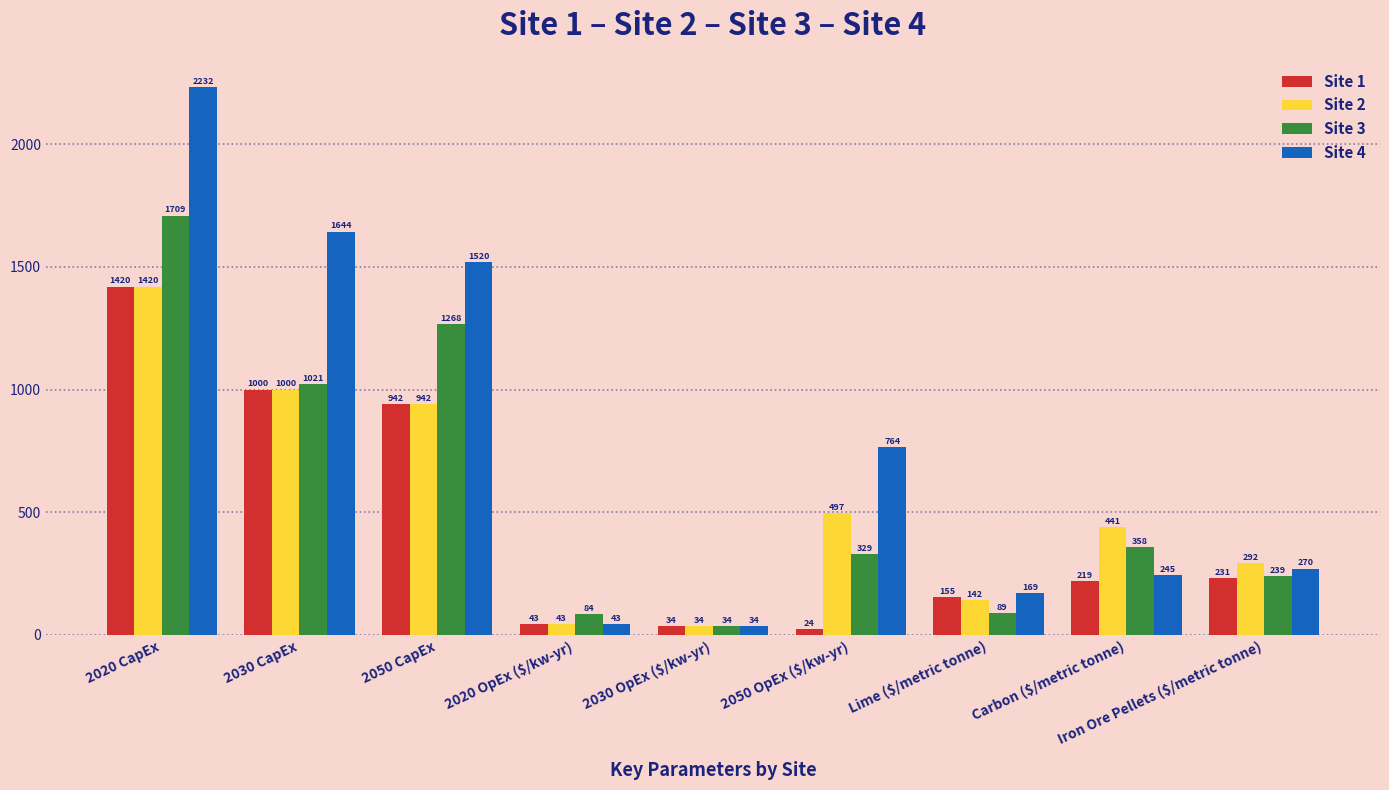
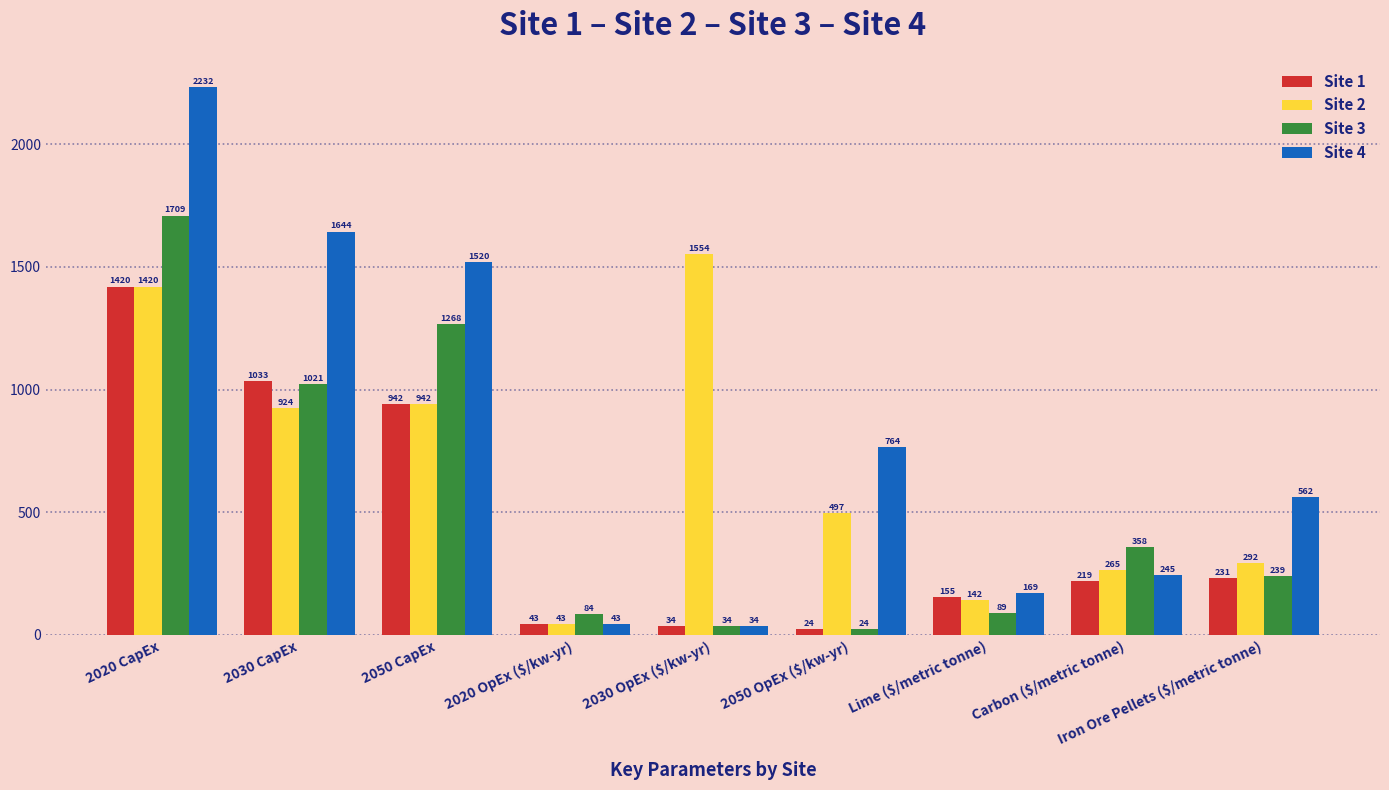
Site 1, 2030 CapEx: 1000 -> 1033
Site 2, 2030 CapEx: 1000 -> 924
Site 2, 2030 OpEx ($/kw-yr): 34 -> 1554
Site 3, 2050 OpEx ($/kw-yr): 329 -> 24
Site 2, Carbon ($/metric tonne): 441 -> 265
Site 4, Iron Ore Pellets ($/metric tonne): 270 -> 562
